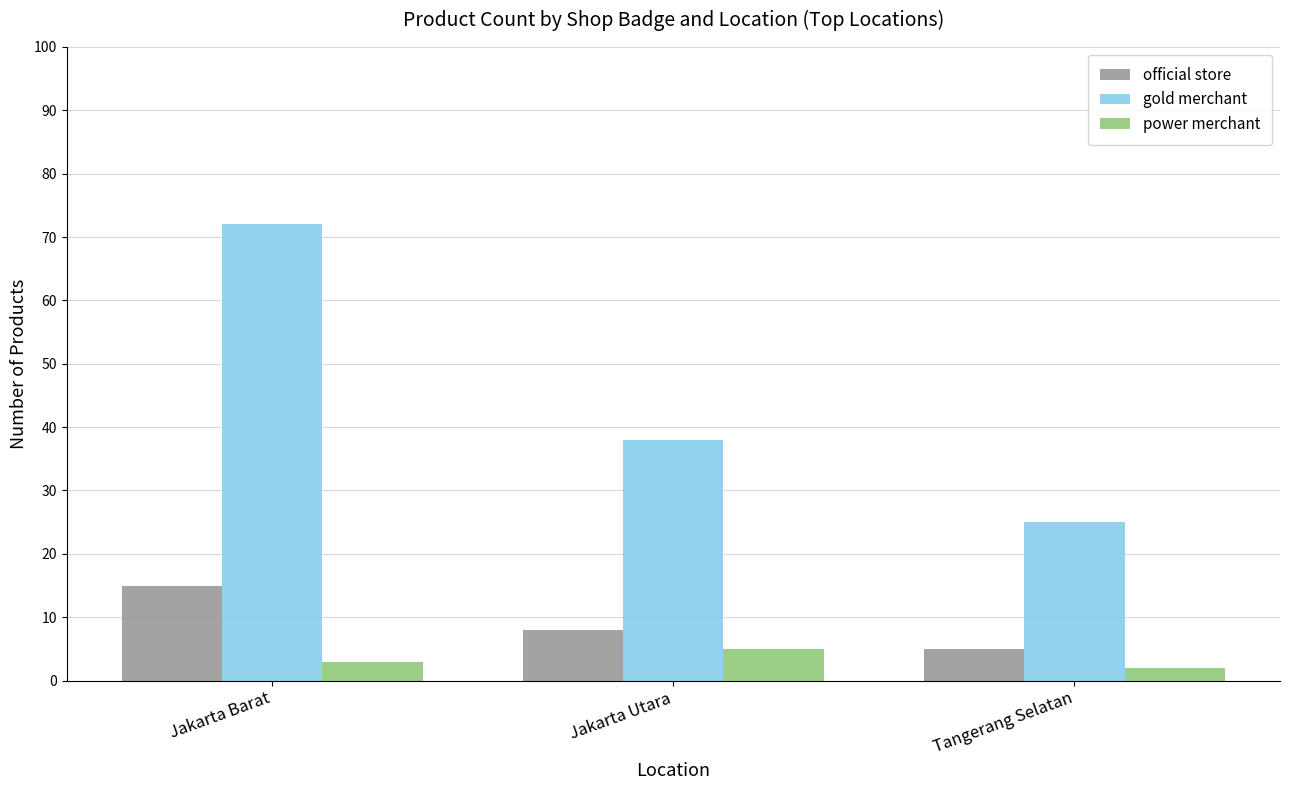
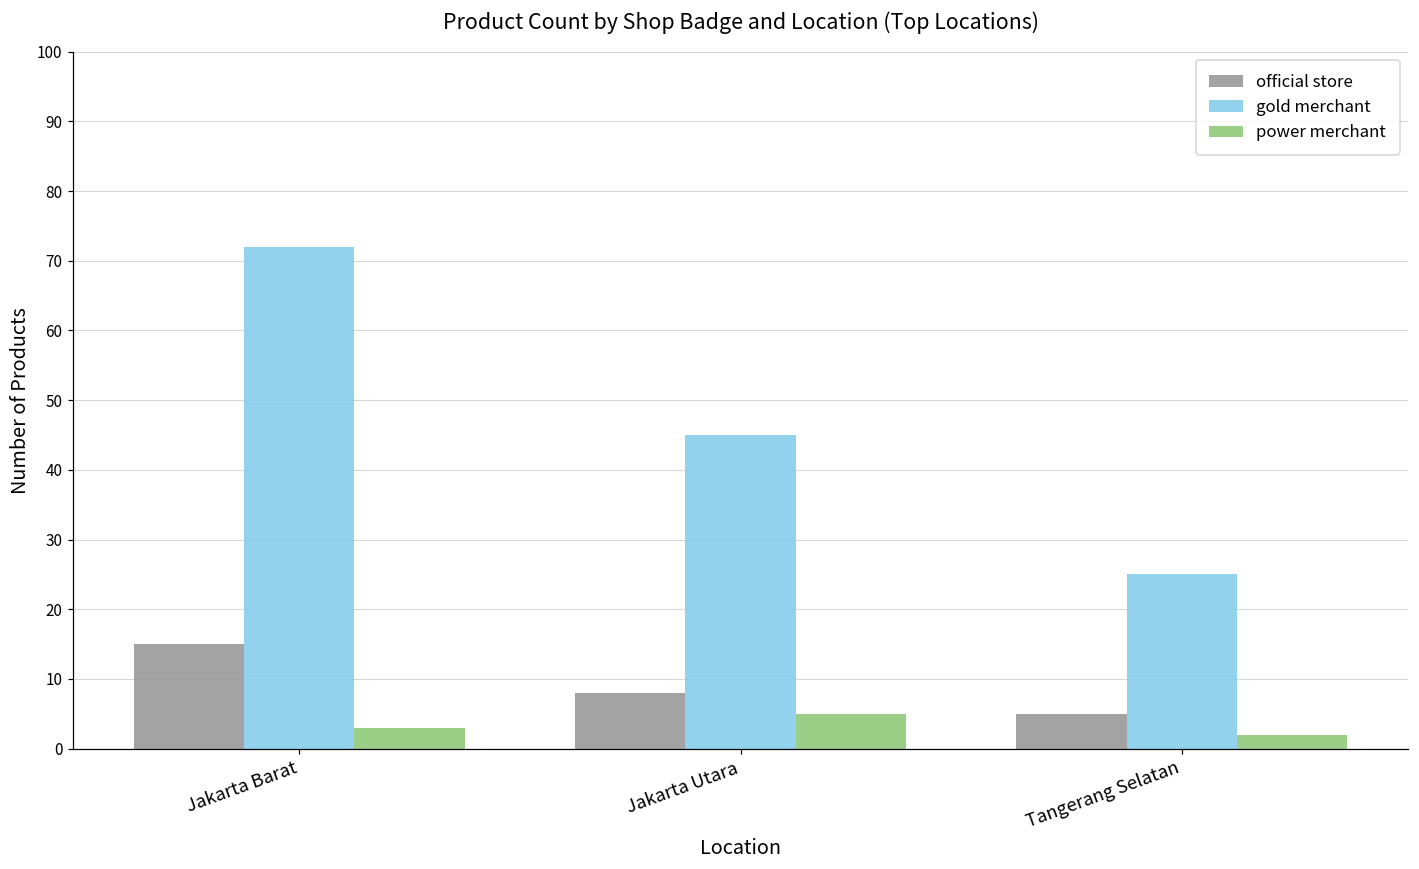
gold merchant, Jakarta Utara: 38 -> 45
